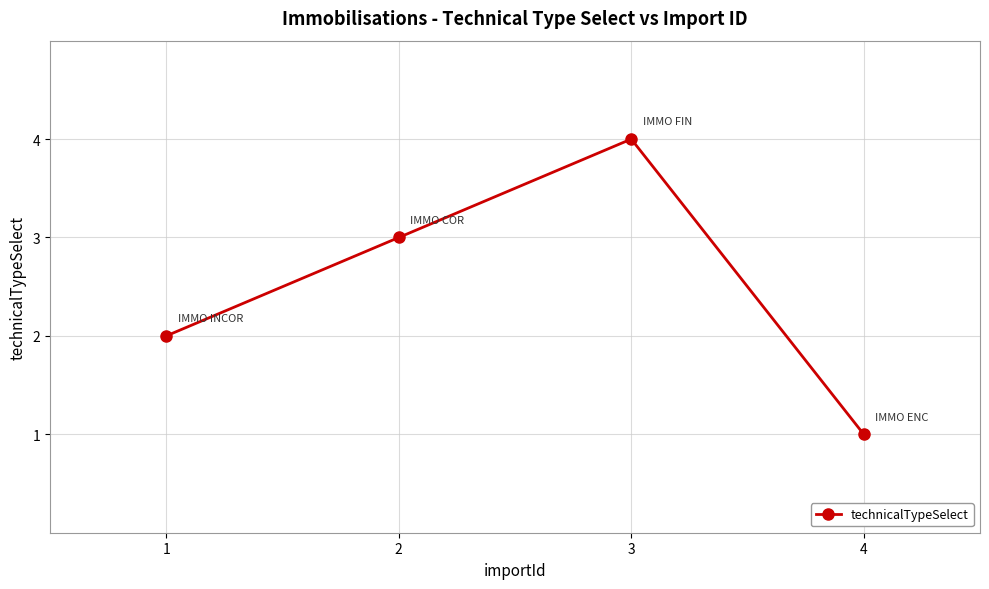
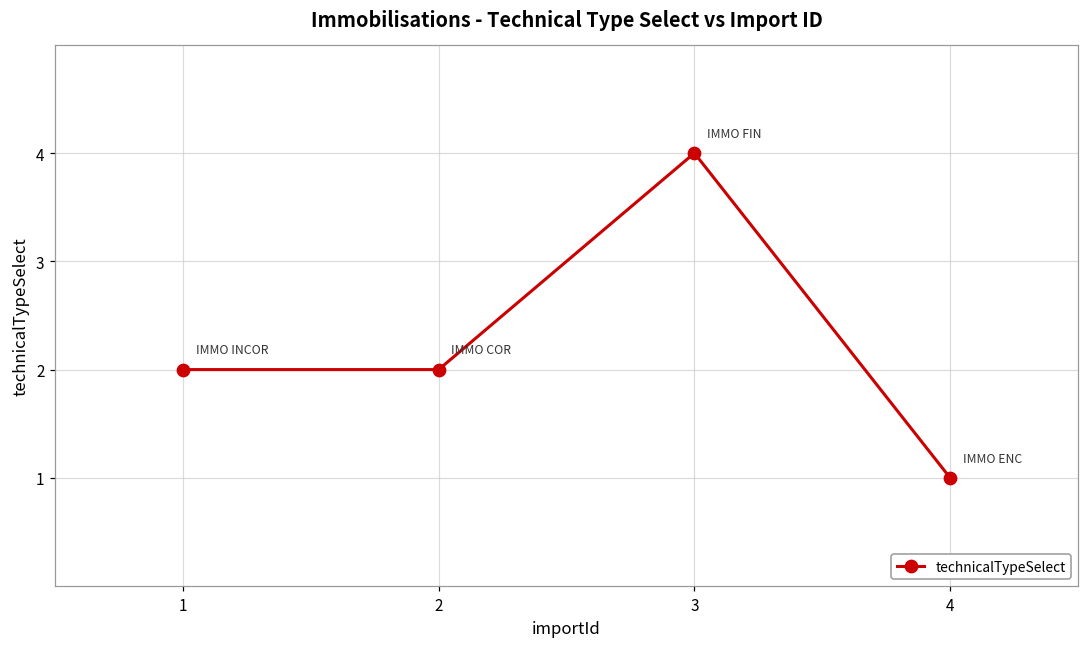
2: 3 -> 2
